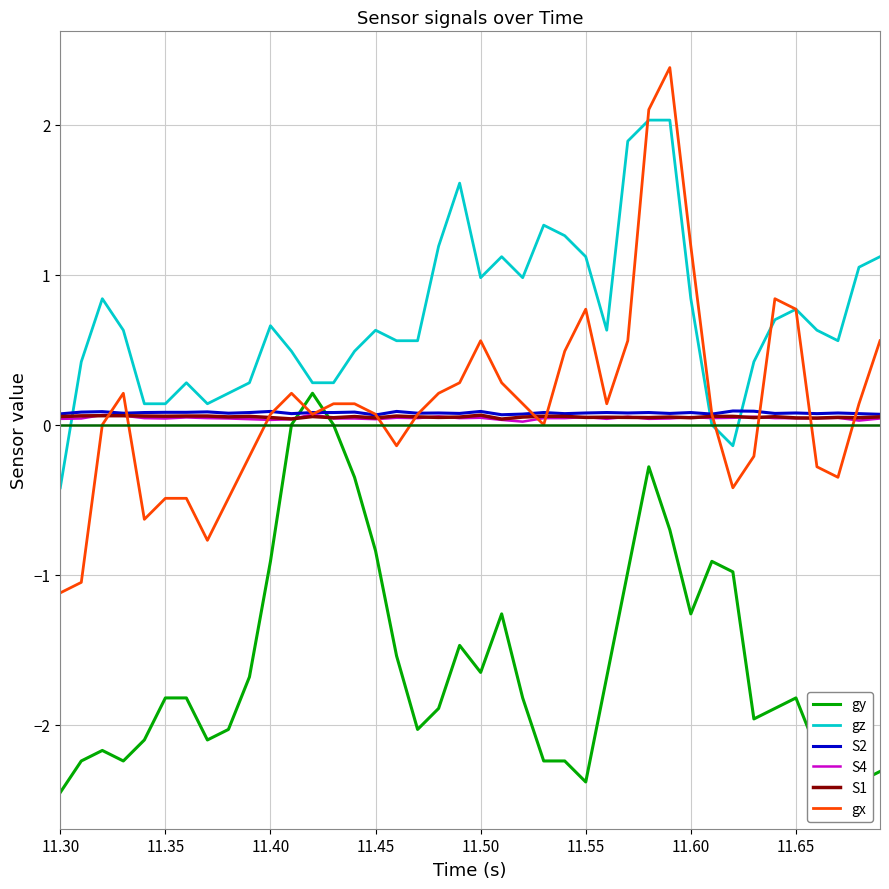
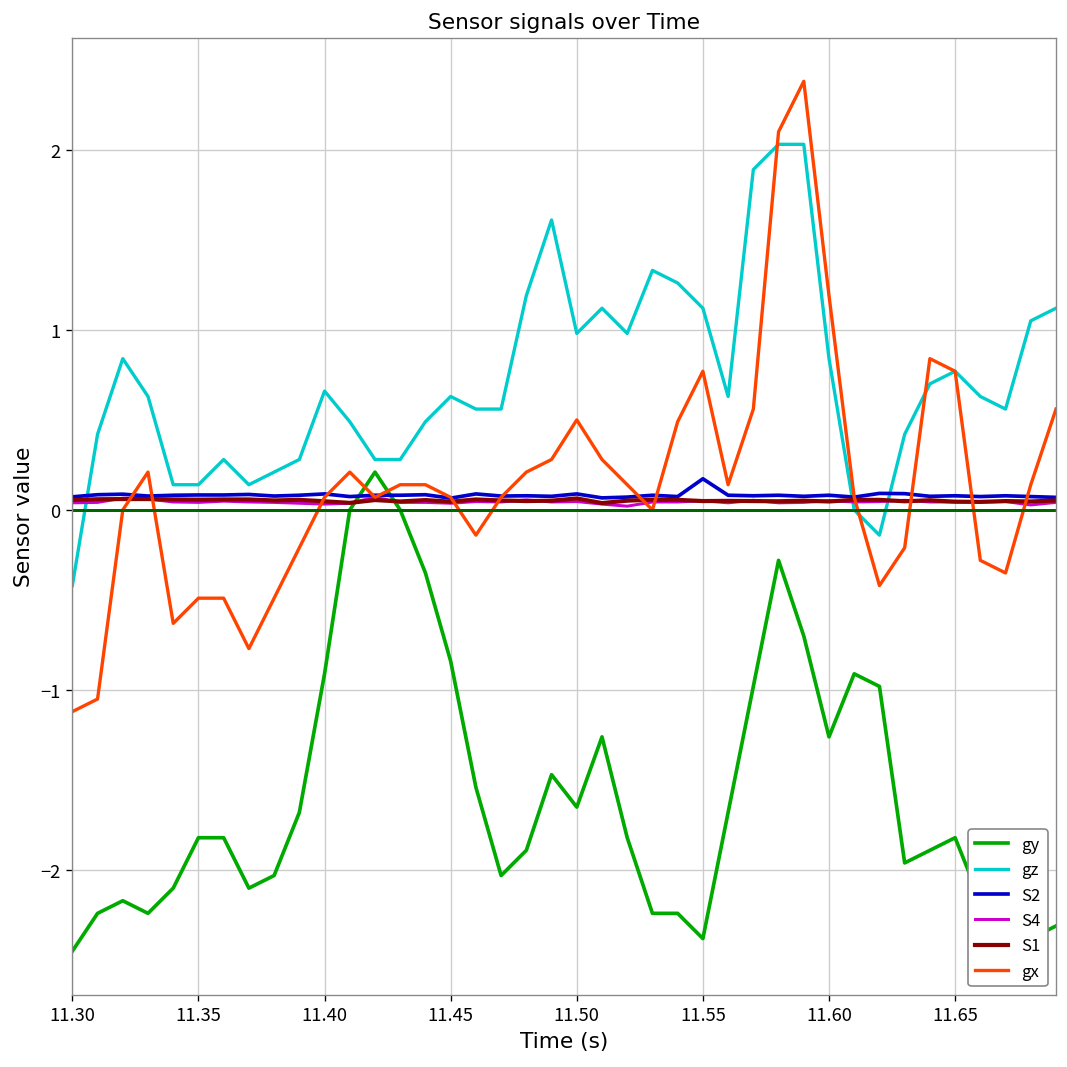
gx, 11.50: 0.56 -> 0.50
S2, 11.55: 0.08 -> 0.17
